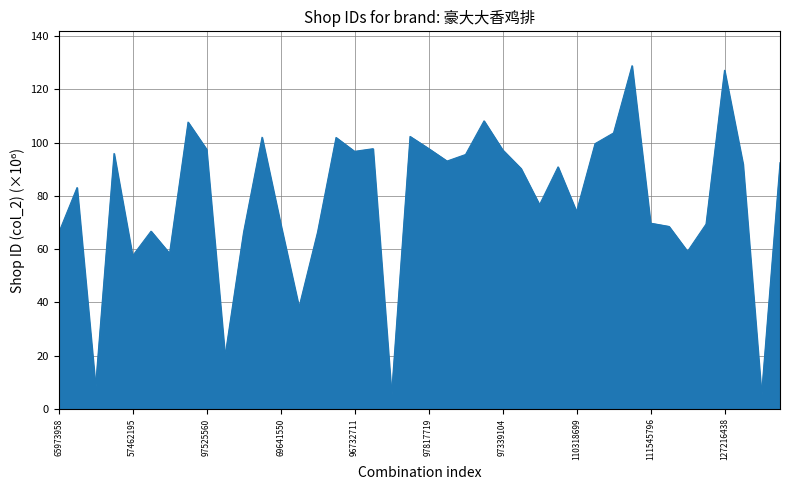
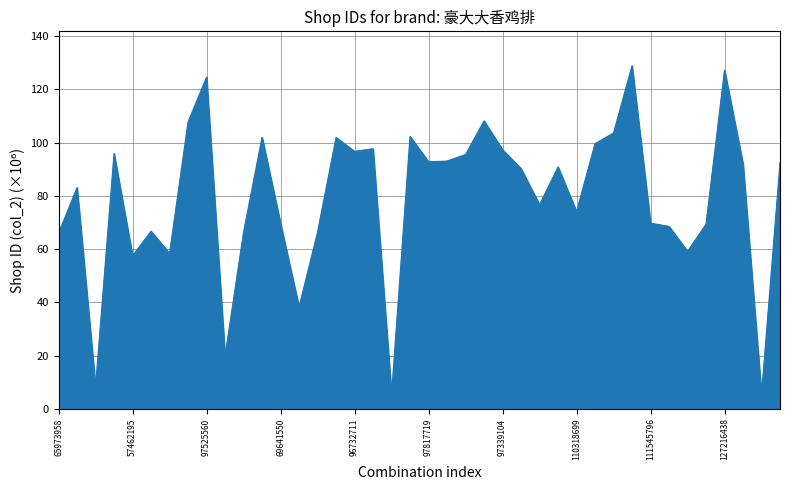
97525560: 98 -> 125
97817719: 98 -> 93
